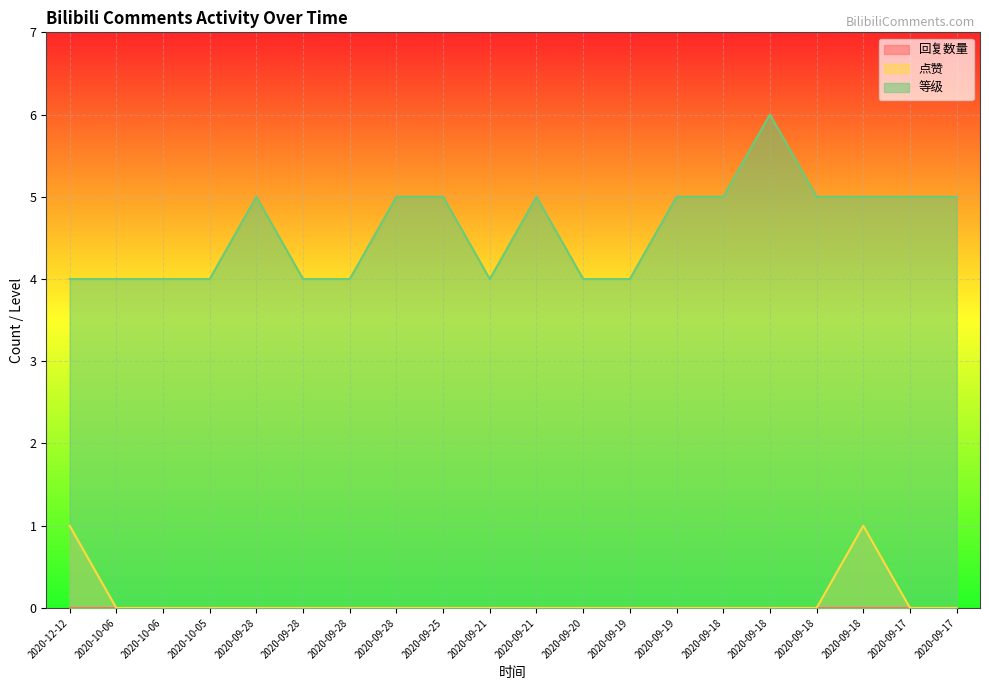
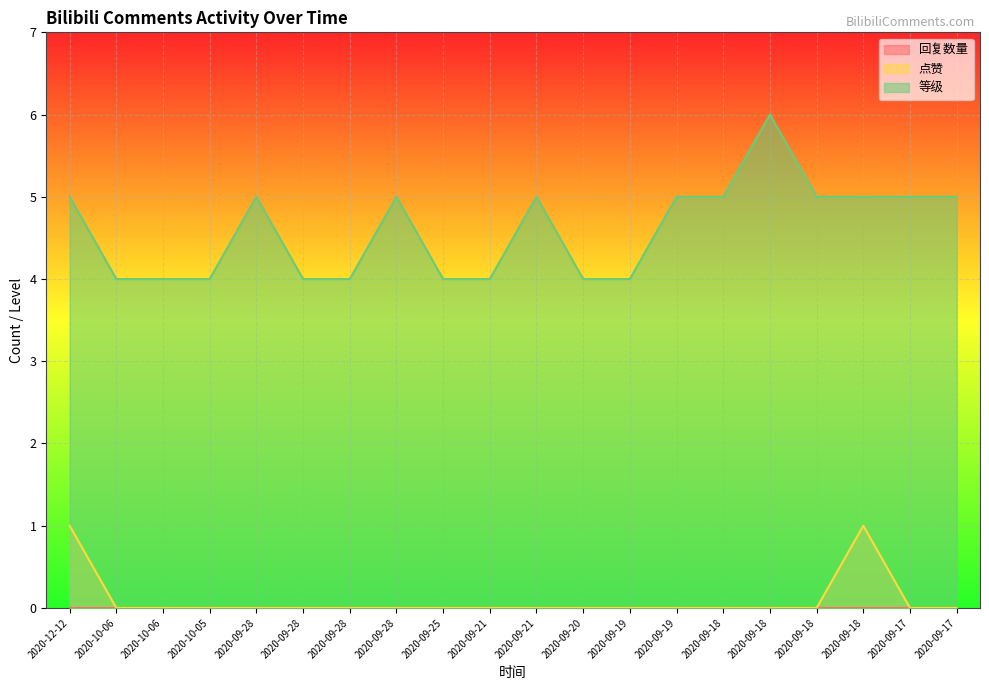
等级, 2020-12-12: 4 -> 5
等级, 2020-09-25: 5 -> 4
